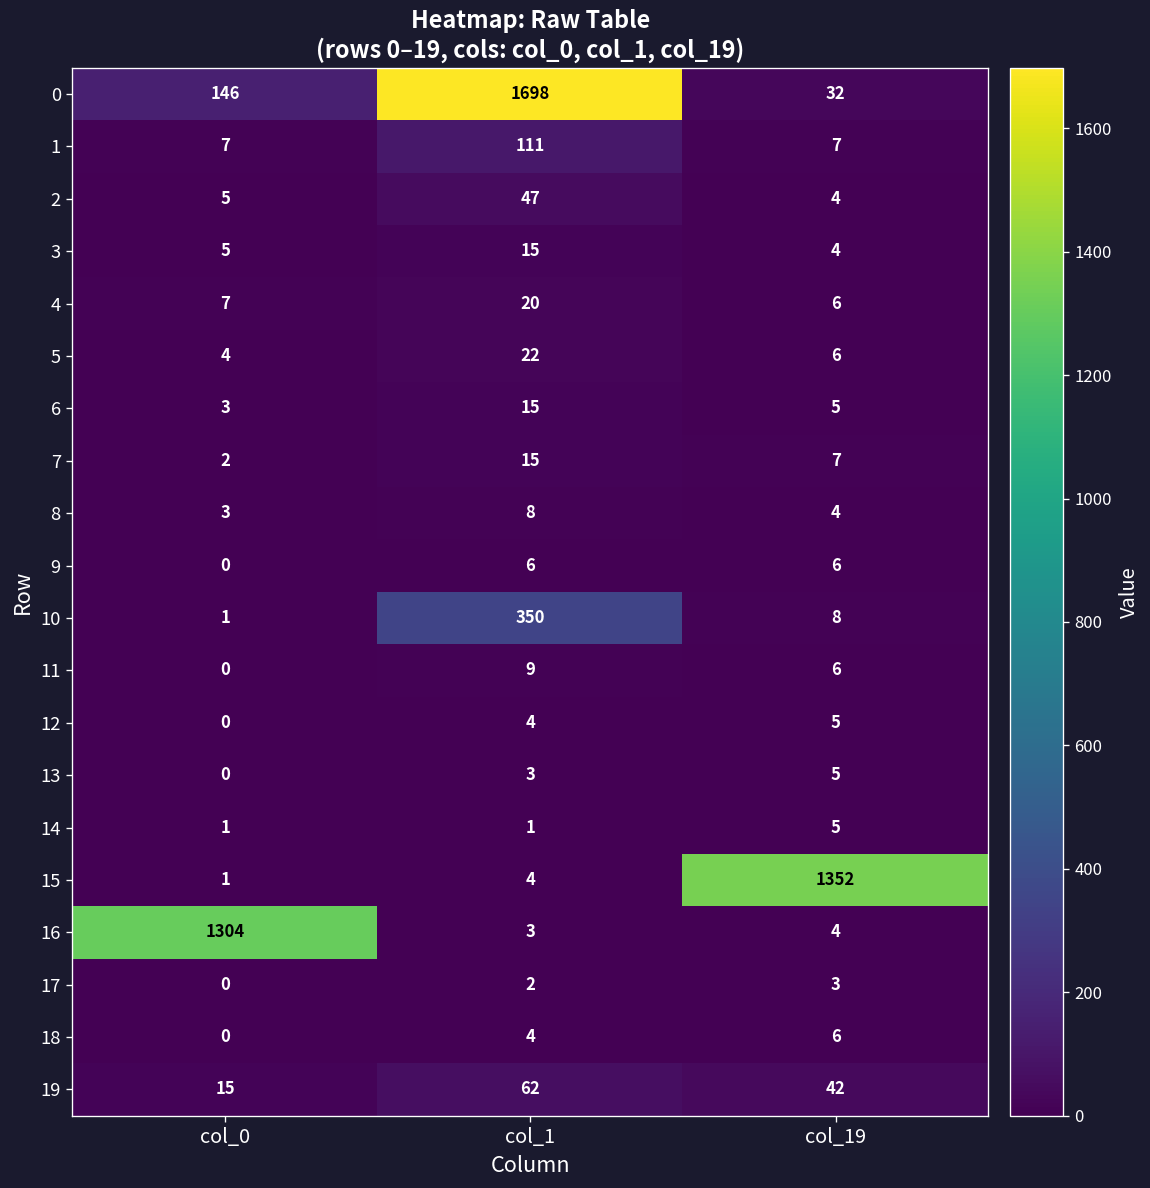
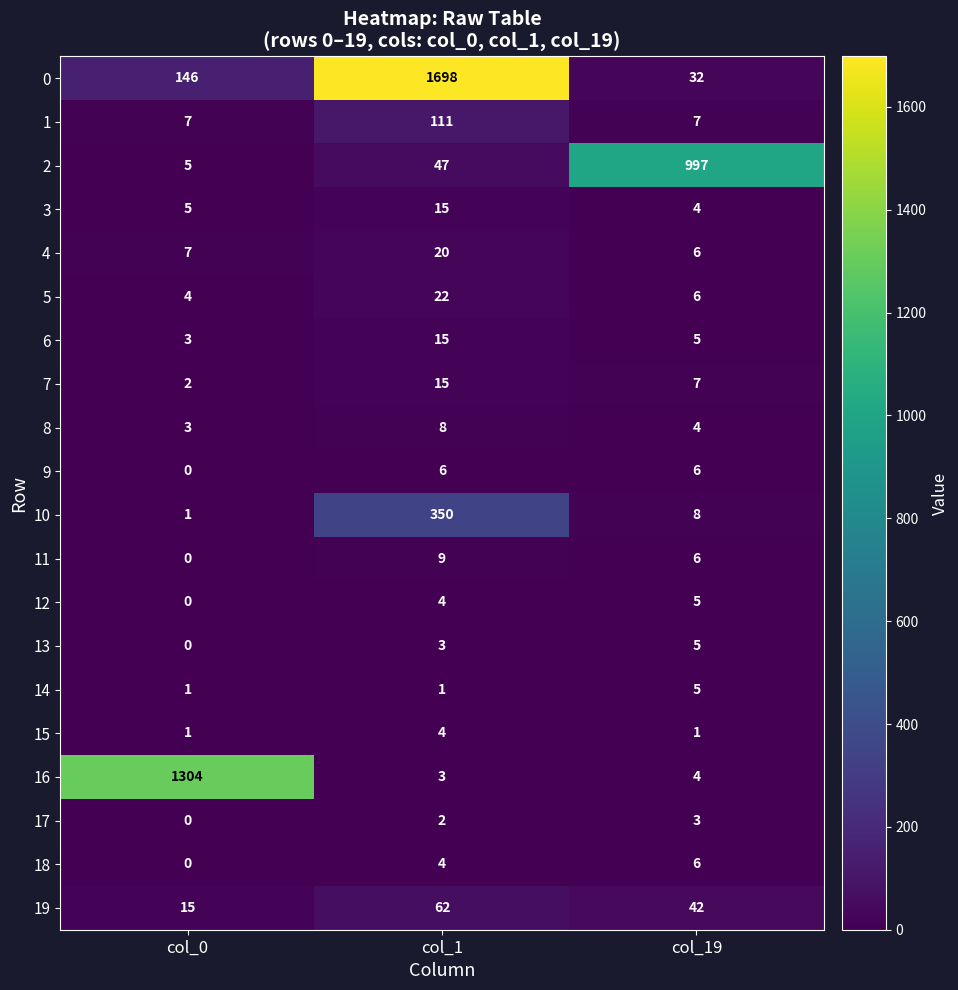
2, col_19: 4 -> 997
15, col_19: 1352 -> 1
